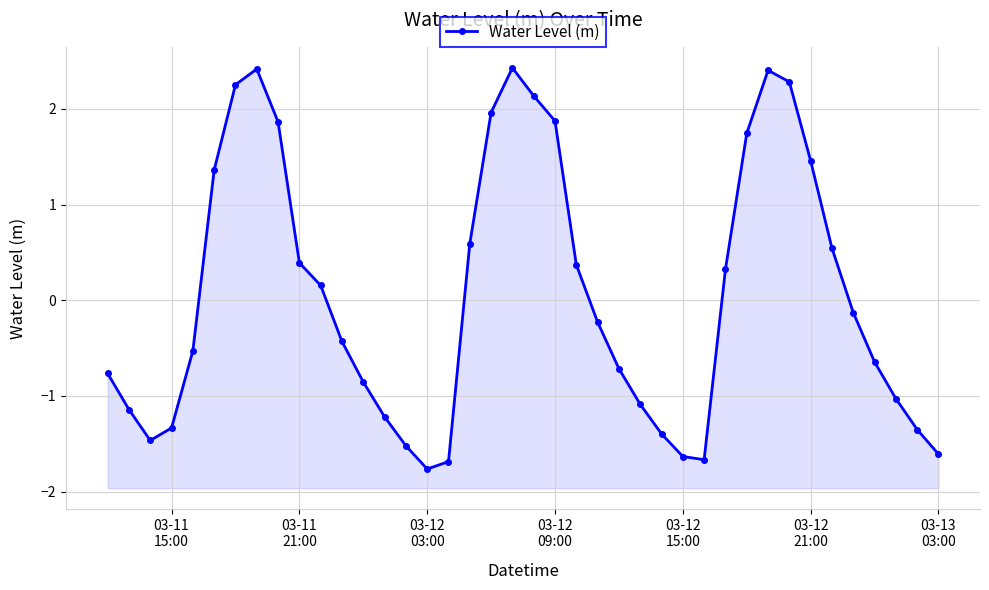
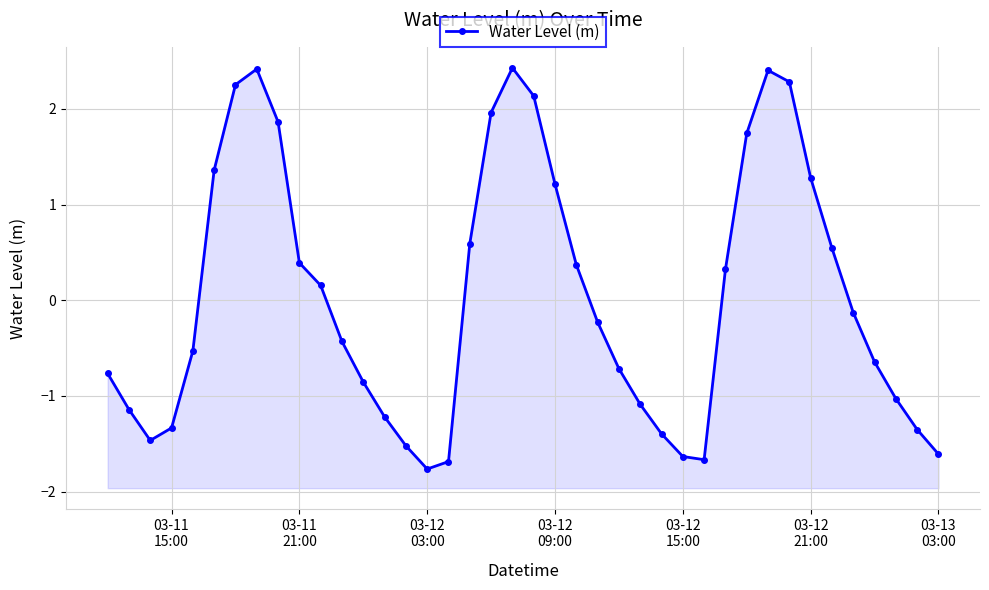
03-12 09:00: 1.9 -> 1.2
03-12 21:00: 1.5 -> 1.3
